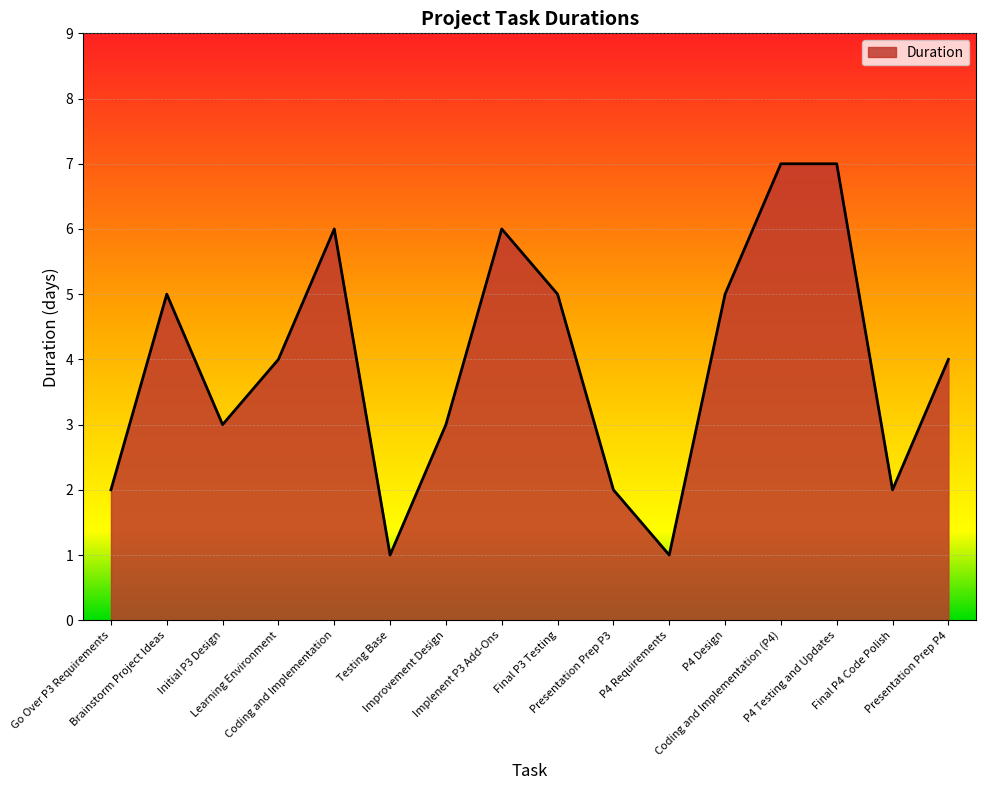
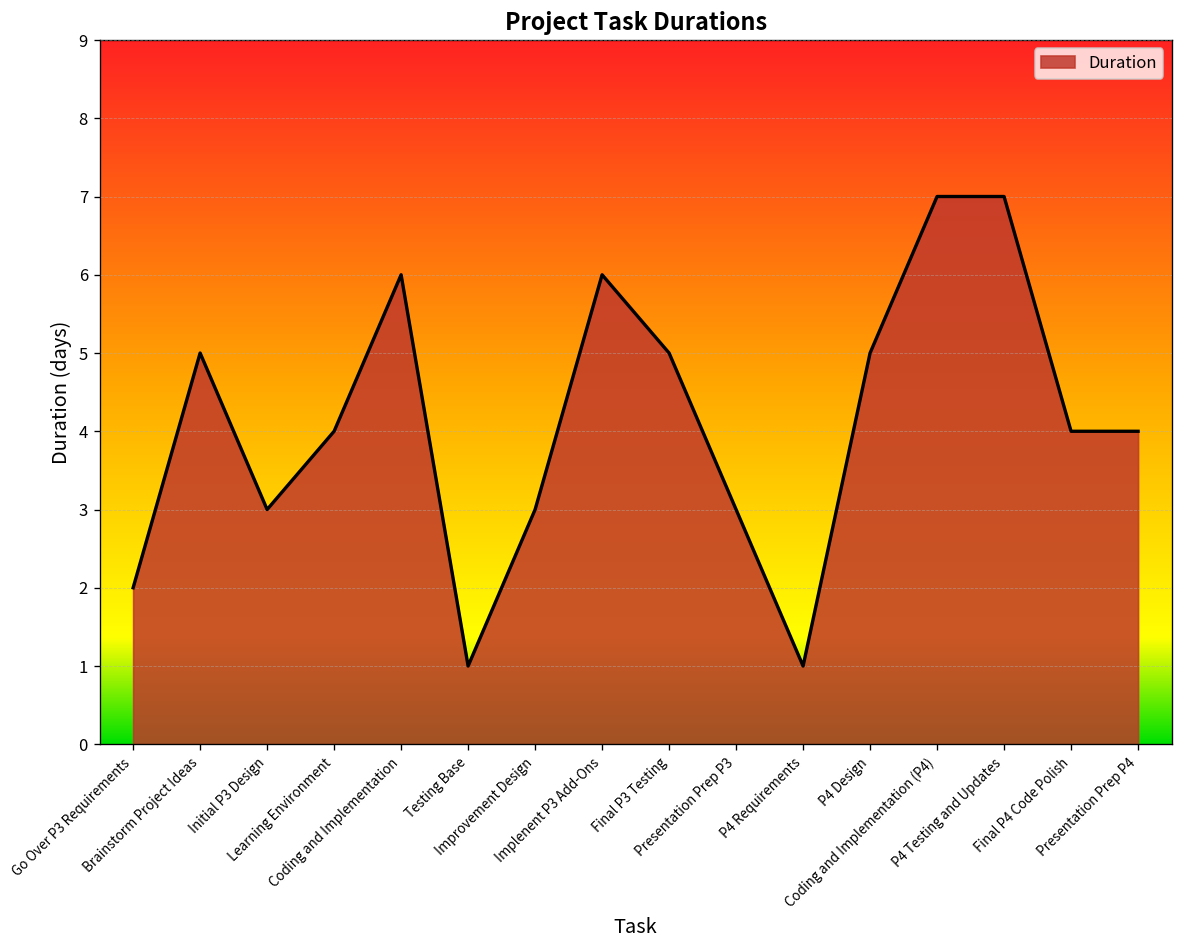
Presentation Prep P3: 2 -> 3
Final P4 Code Polish: 2 -> 4
